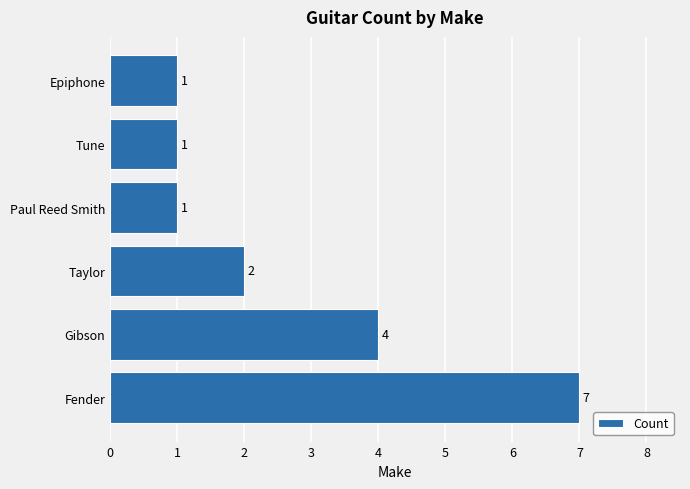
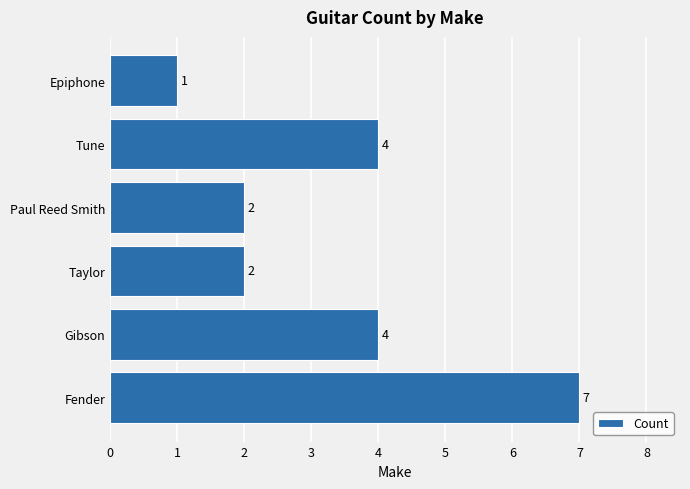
Tune: 1 -> 4
Paul Reed Smith: 1 -> 2
